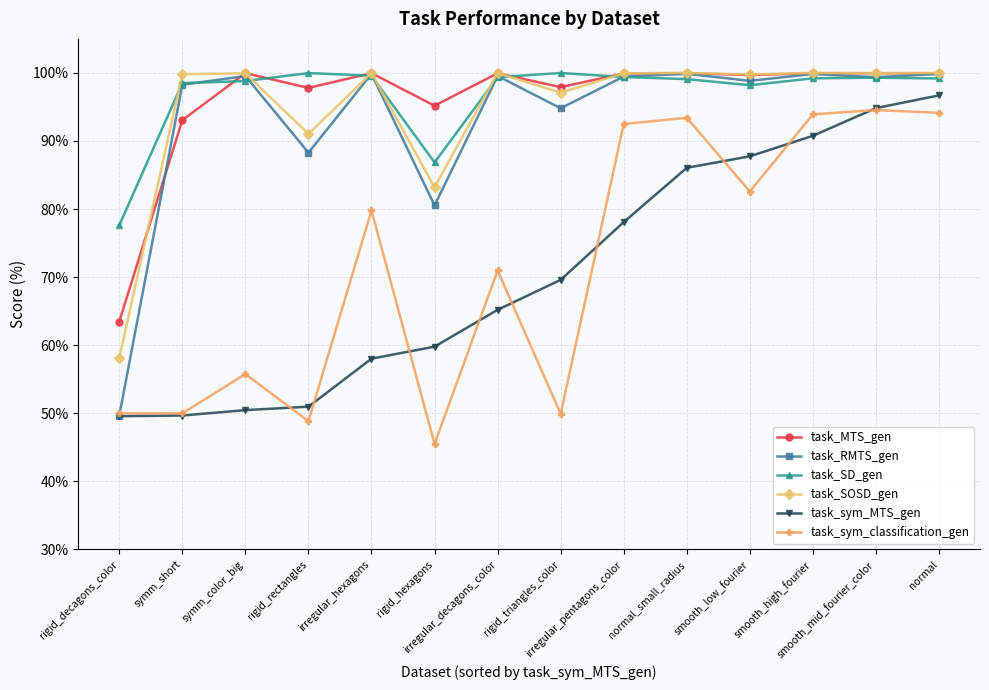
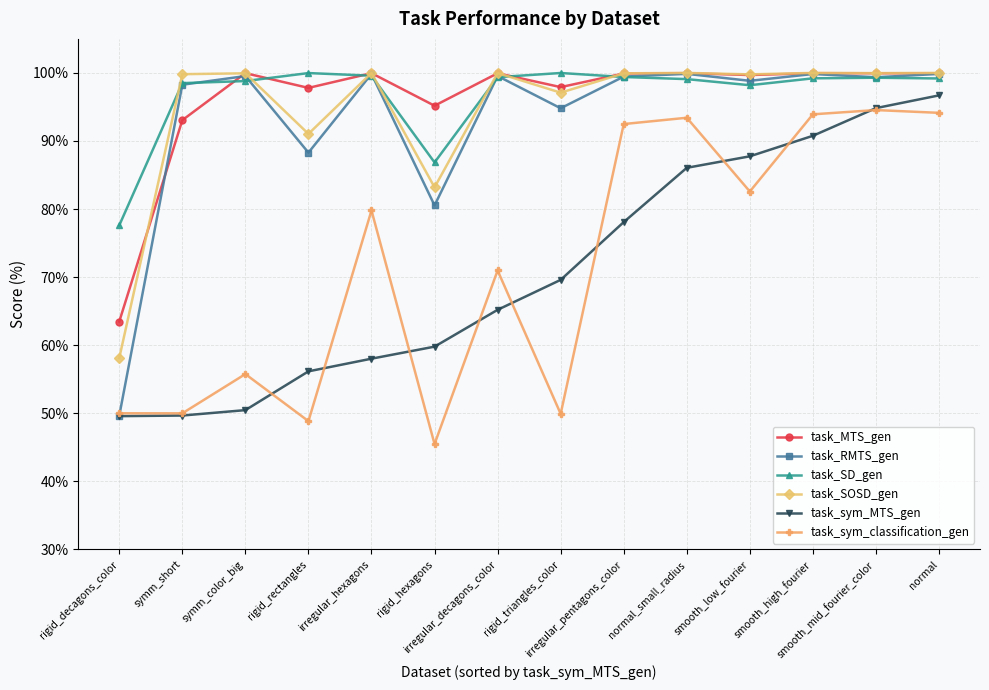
task_sym_MTS_gen, rigid_rectangles: 51% -> 56%
